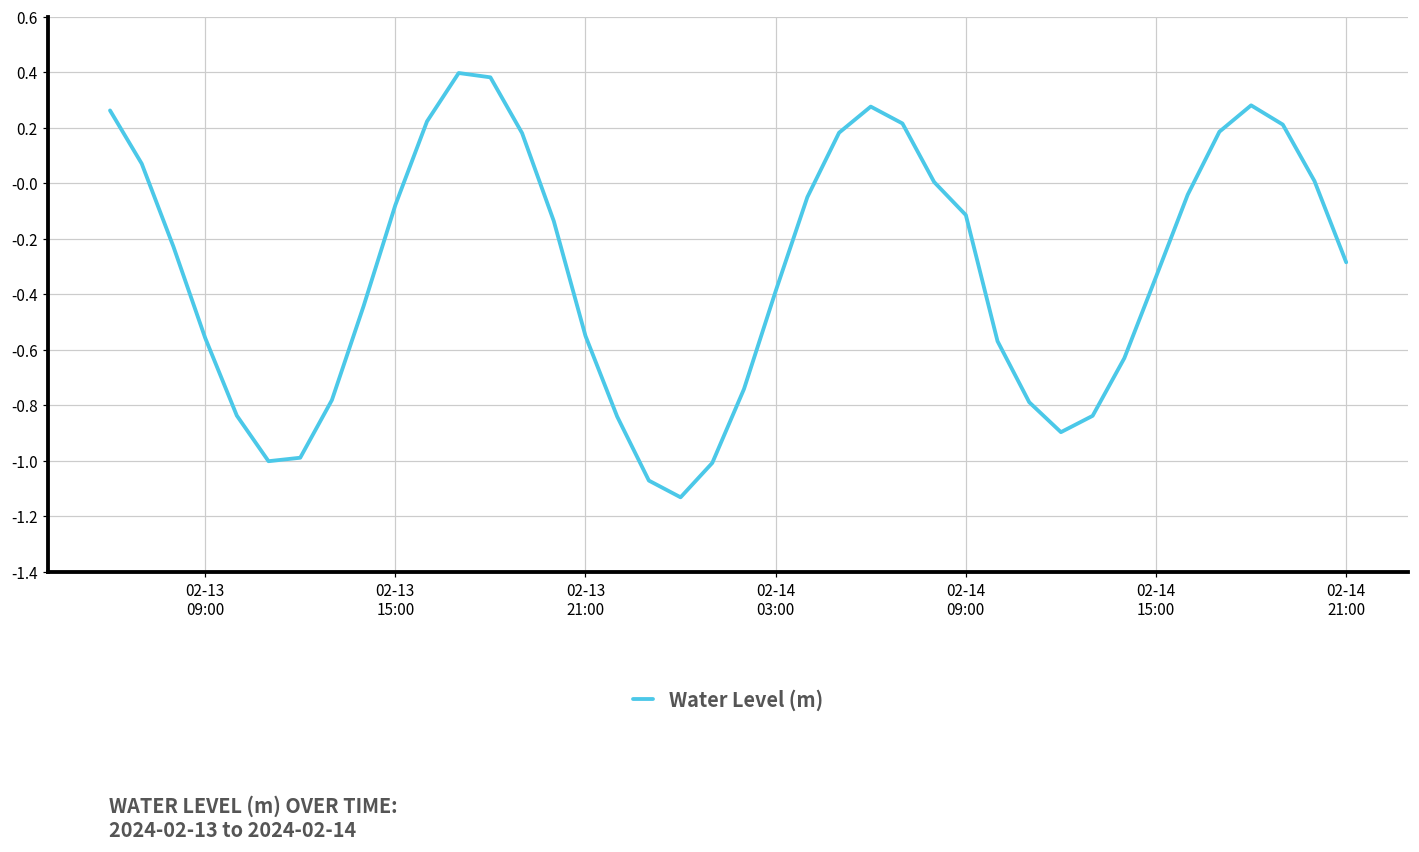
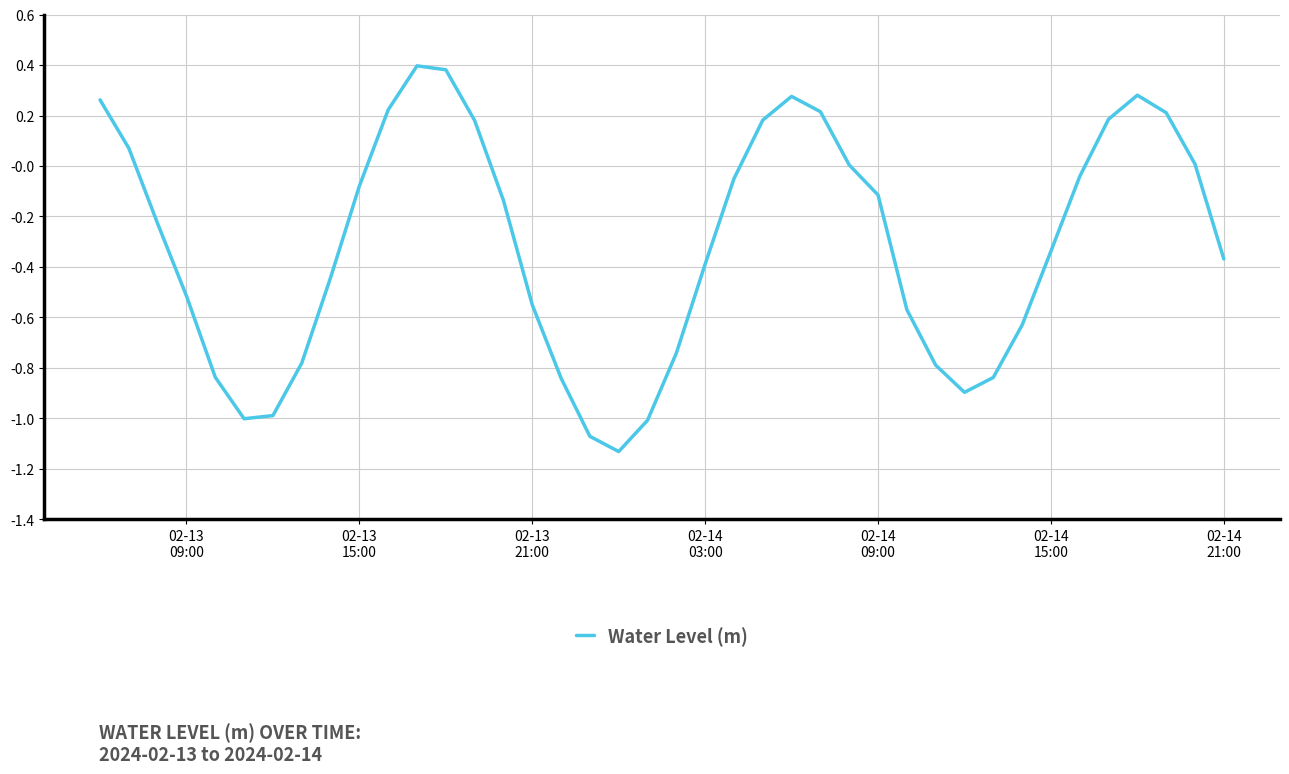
02-13 09:00: -0.56 -> -0.52
02-14 21:00: -0.29 -> -0.37
